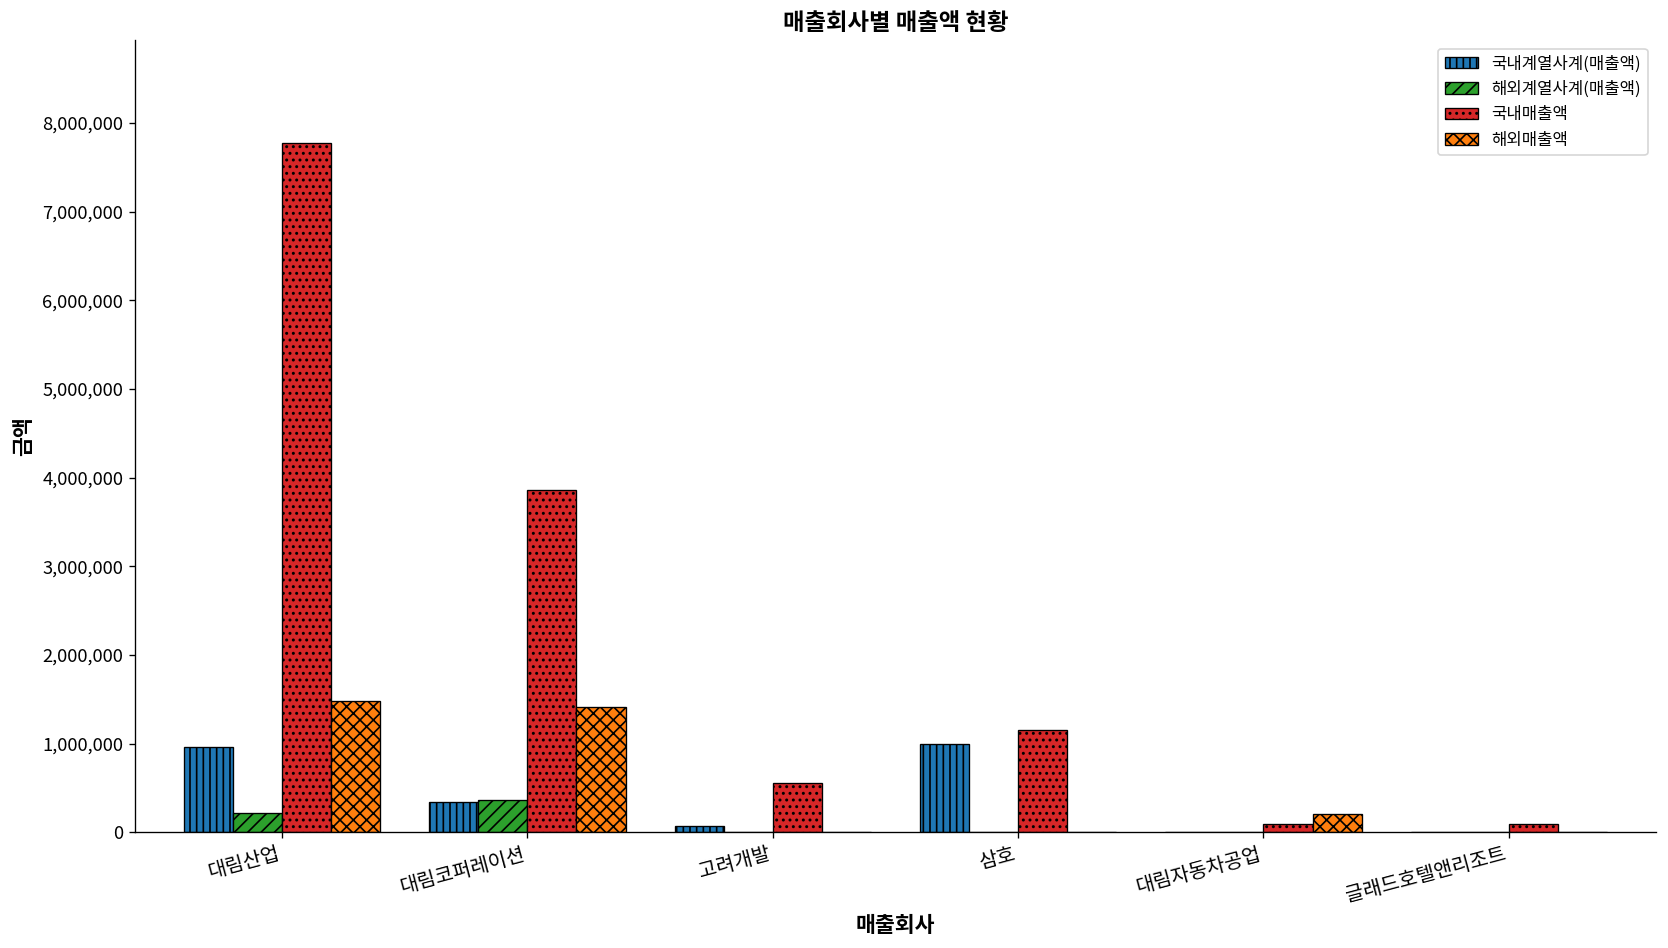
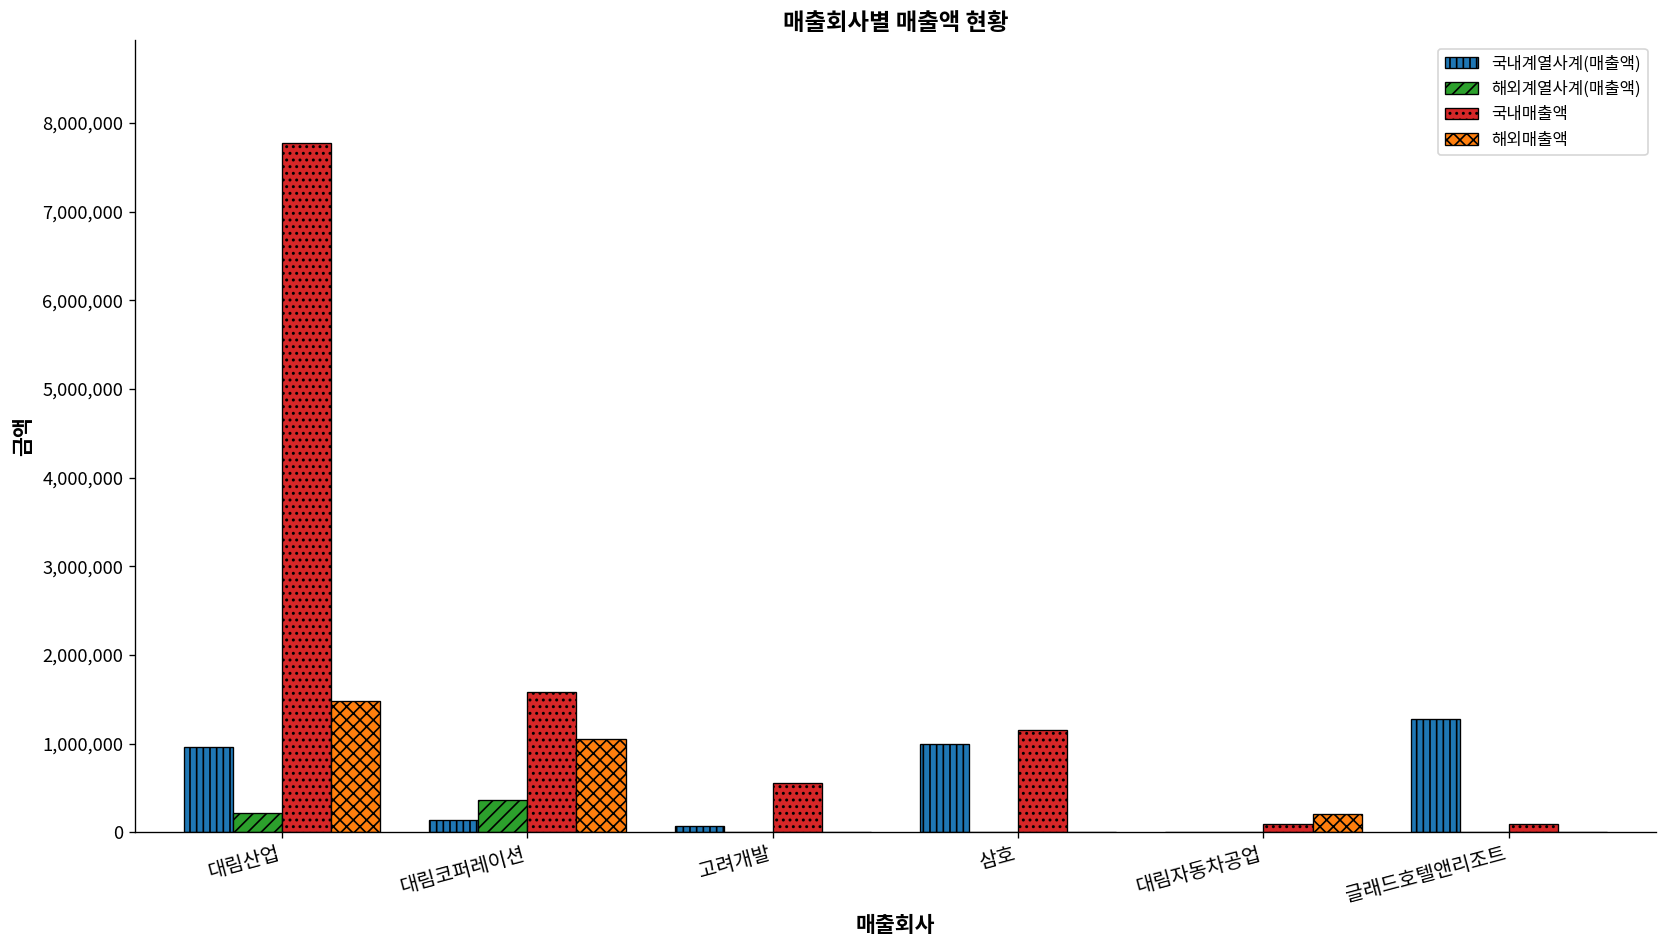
국내계열사계(매출액), 대림코퍼레이션: 300,000 -> 100,000
국내매출액, 대림코퍼레이션: 3,900,000 -> 1,600,000
해외매출액, 대림코퍼레이션: 1,400,000 -> 1,100,000
국내계열사계(매출액), 글래드호텔앤리조트: 0 -> 1,300,000
